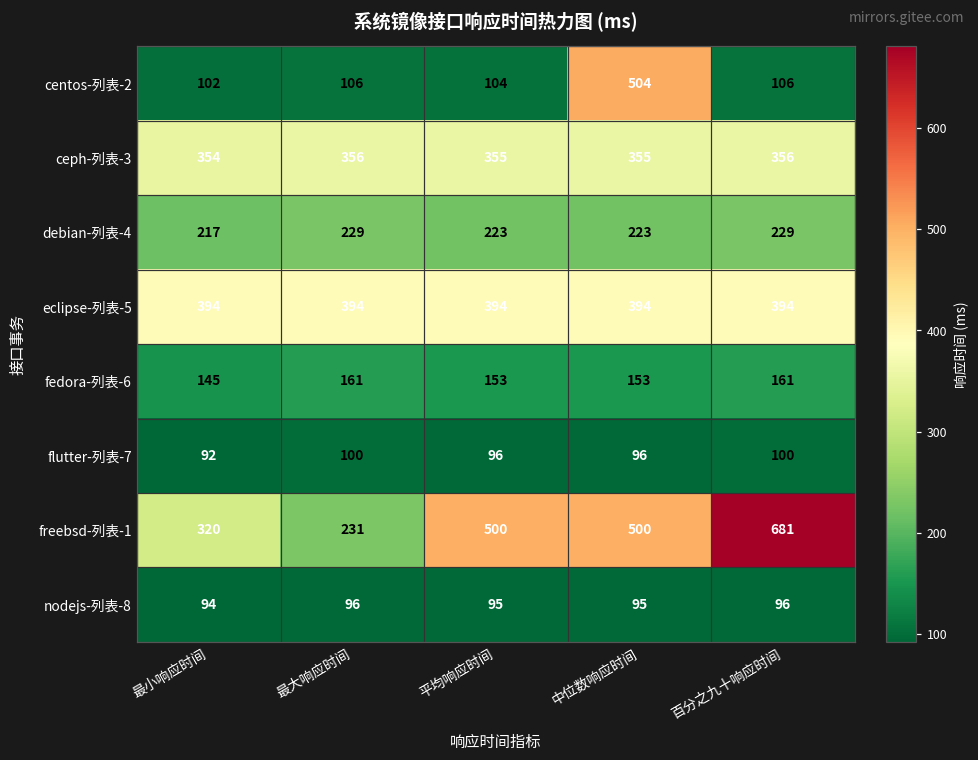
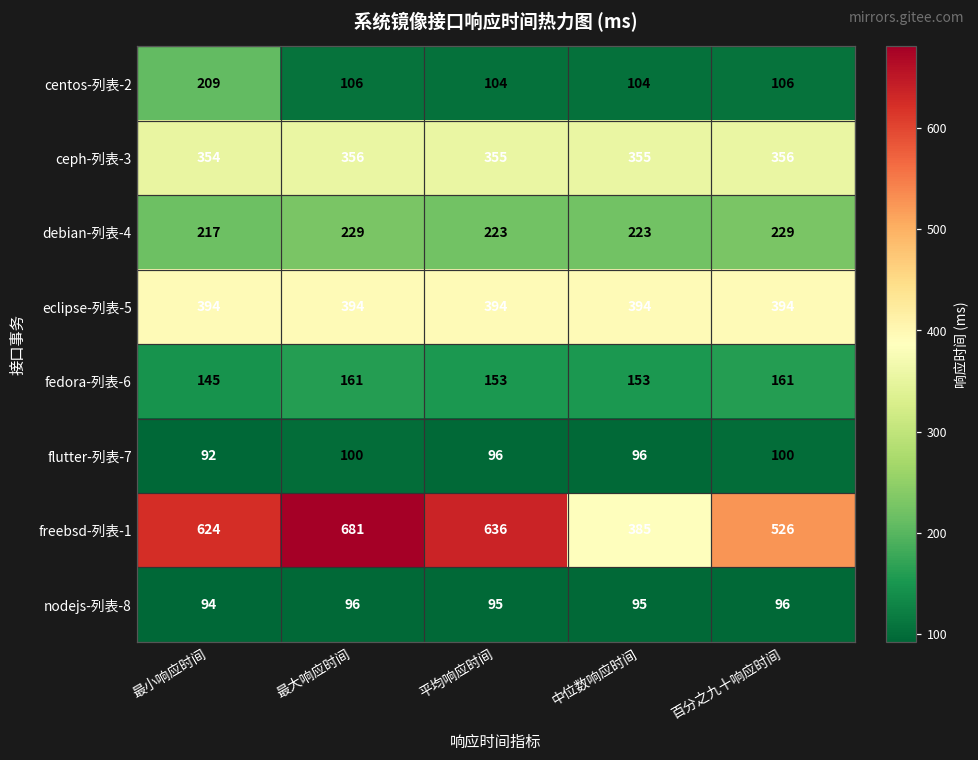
centos-列表-2, 最小响应时间: 102 -> 209
centos-列表-2, 中位数响应时间: 504 -> 104
freebsd-列表-1, 最小响应时间: 320 -> 624
freebsd-列表-1, 最大响应时间: 231 -> 681
freebsd-列表-1, 平均响应时间: 500 -> 636
freebsd-列表-1, 中位数响应时间: 500 -> 385
freebsd-列表-1, 百分之九十响应时间: 681 -> 526
